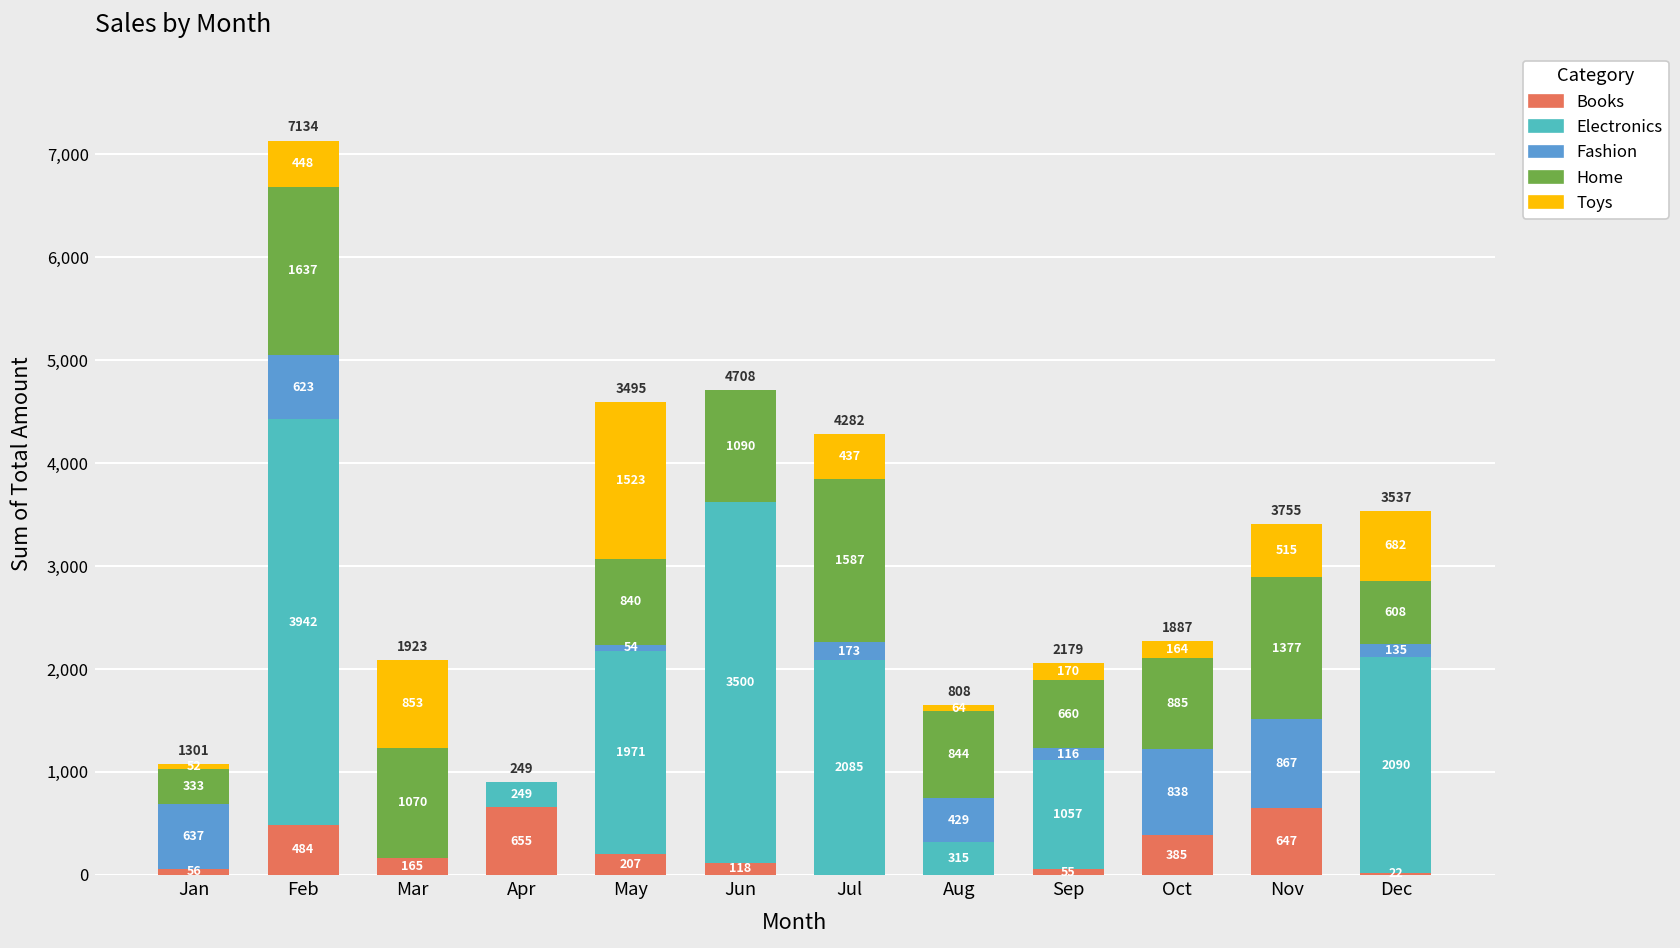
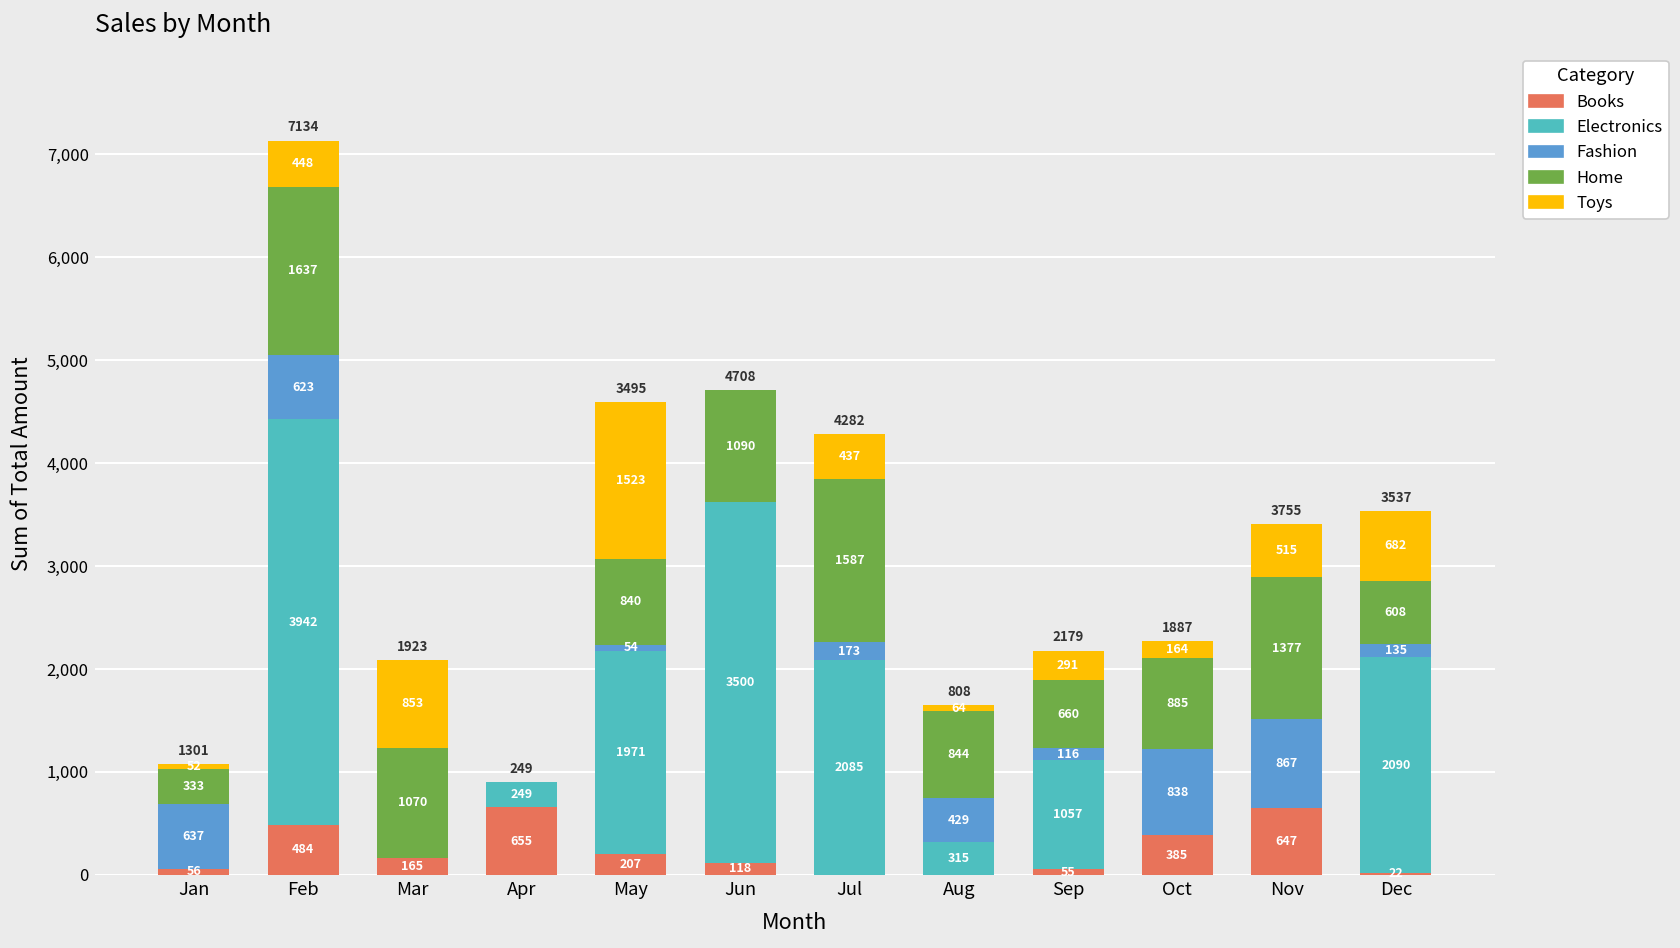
Toys, Sep: 170 -> 291
